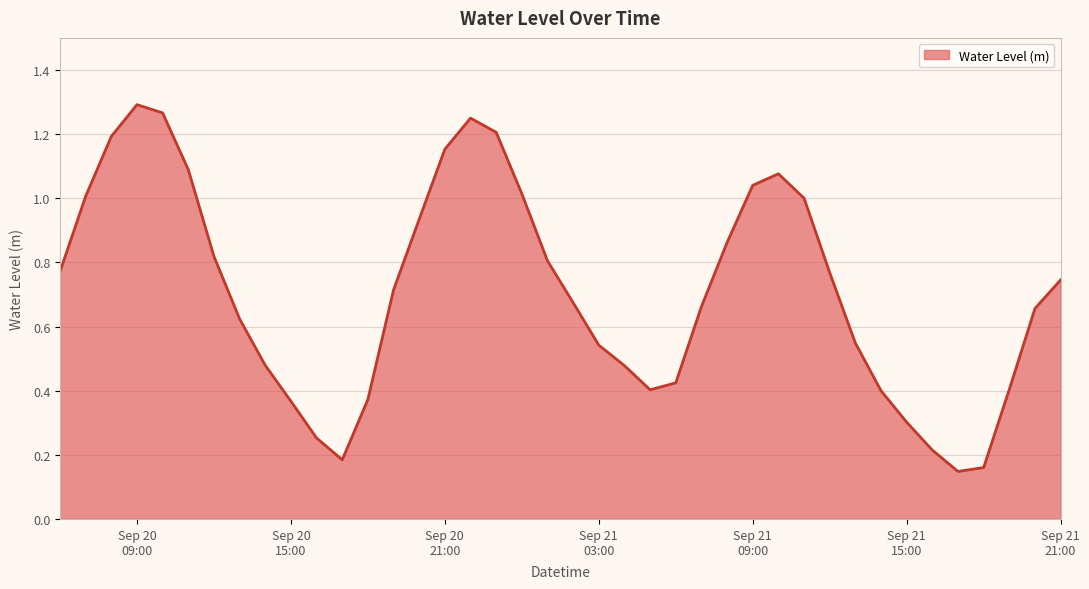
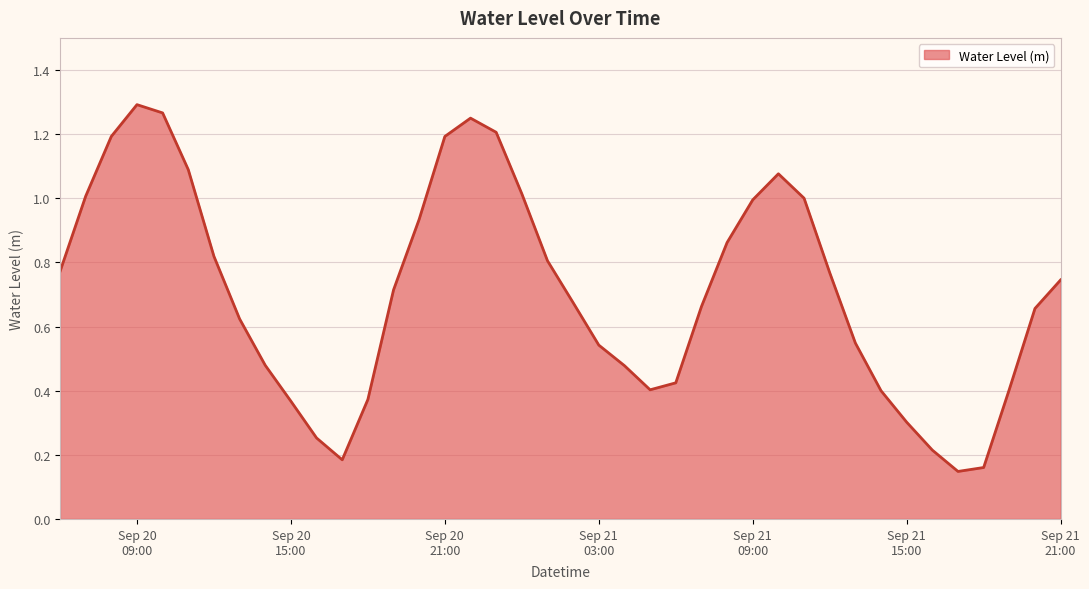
Sep 20 21:00: 1.15 -> 1.19
Sep 21 09:00: 1.04 -> 0.99
